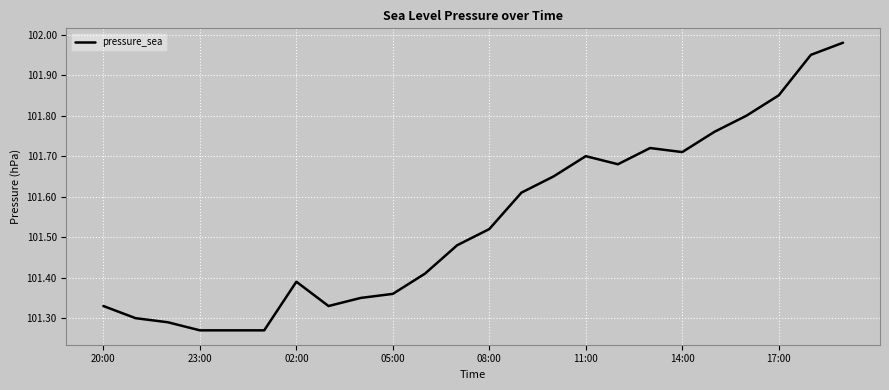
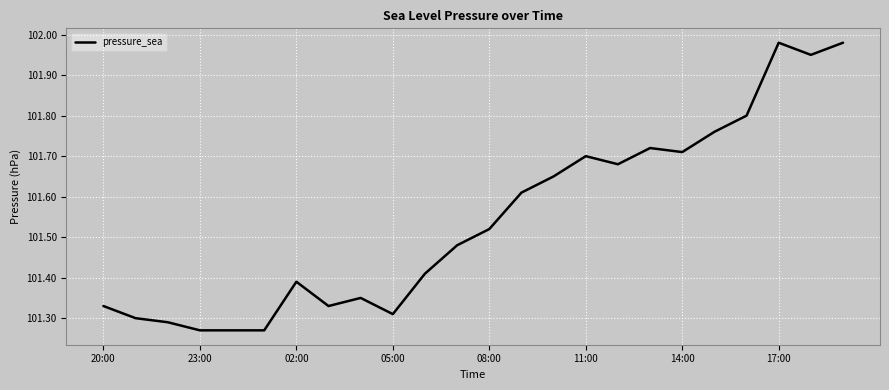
05:00: 101.36 -> 101.31
17:00: 101.85 -> 101.98
